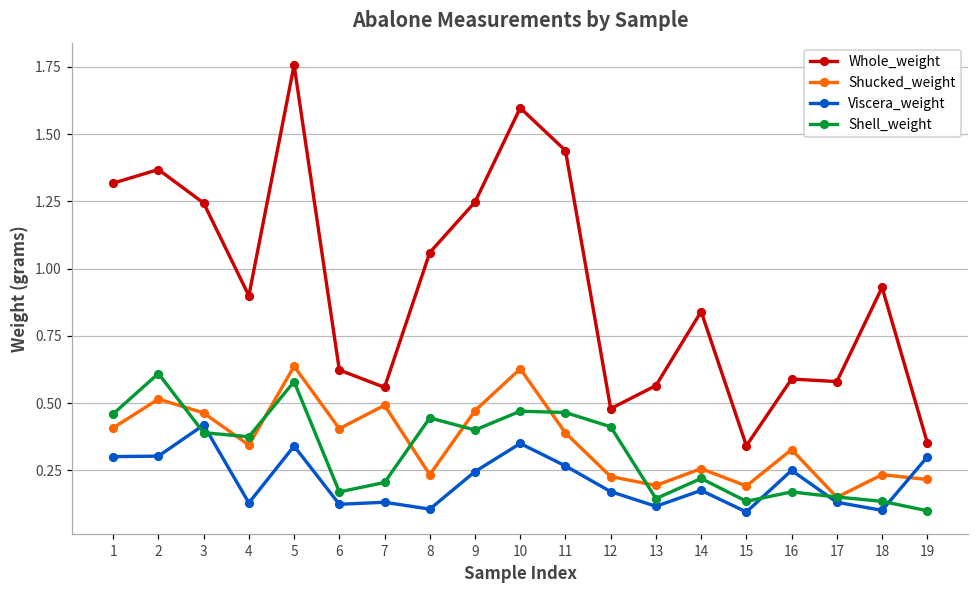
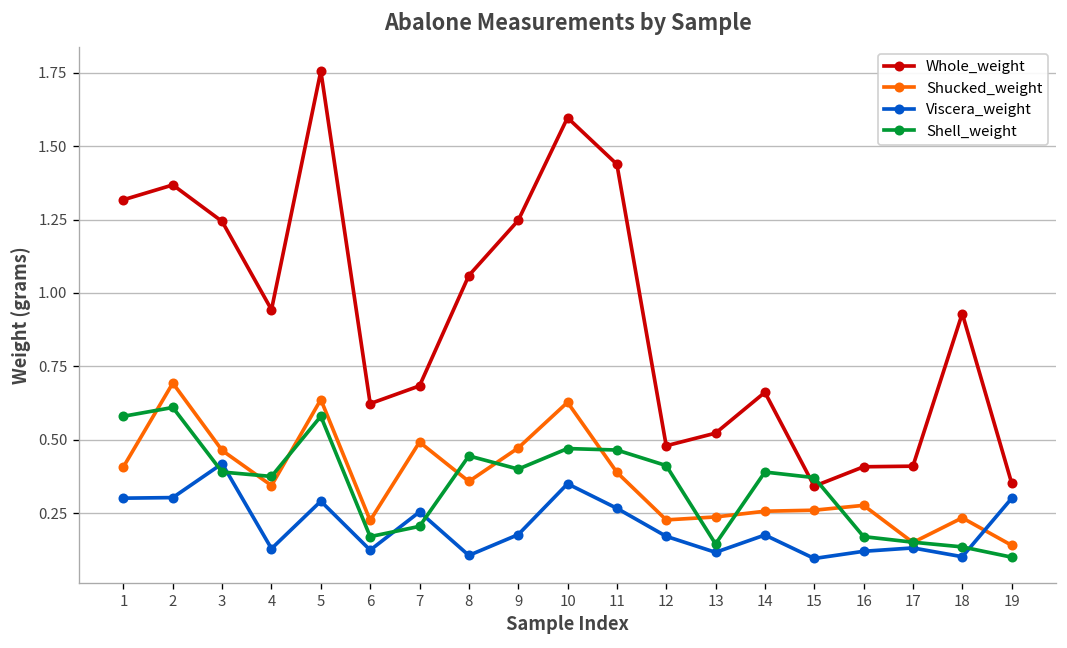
Shell_weight, 1: 0.46 -> 0.58
Shucked_weight, 2: 0.52 -> 0.69
Whole_weight, 4: 0.90 -> 0.94
Viscera_weight, 5: 0.34 -> 0.29
Shucked_weight, 6: 0.41 -> 0.23
Whole_weight, 7: 0.56 -> 0.68
Viscera_weight, 7: 0.13 -> 0.25
Shucked_weight, 8: 0.23 -> 0.36
Viscera_weight, 9: 0.25 -> 0.18
Whole_weight, 13: 0.57 -> 0.52
Shucked_weight, 13: 0.19 -> 0.24
Whole_weight, 14: 0.84 -> 0.66
Shell_weight, 14: 0.22 -> 0.39
Shucked_weight, 15: 0.19 -> 0.26
Shell_weight, 15: 0.14 -> 0.37
Whole_weight, 16: 0.59 -> 0.41
Shucked_weight, 16: 0.33 -> 0.28
Viscera_weight, 16: 0.25 -> 0.12
Whole_weight, 17: 0.58 -> 0.41
Shucked_weight, 19: 0.22 -> 0.14
